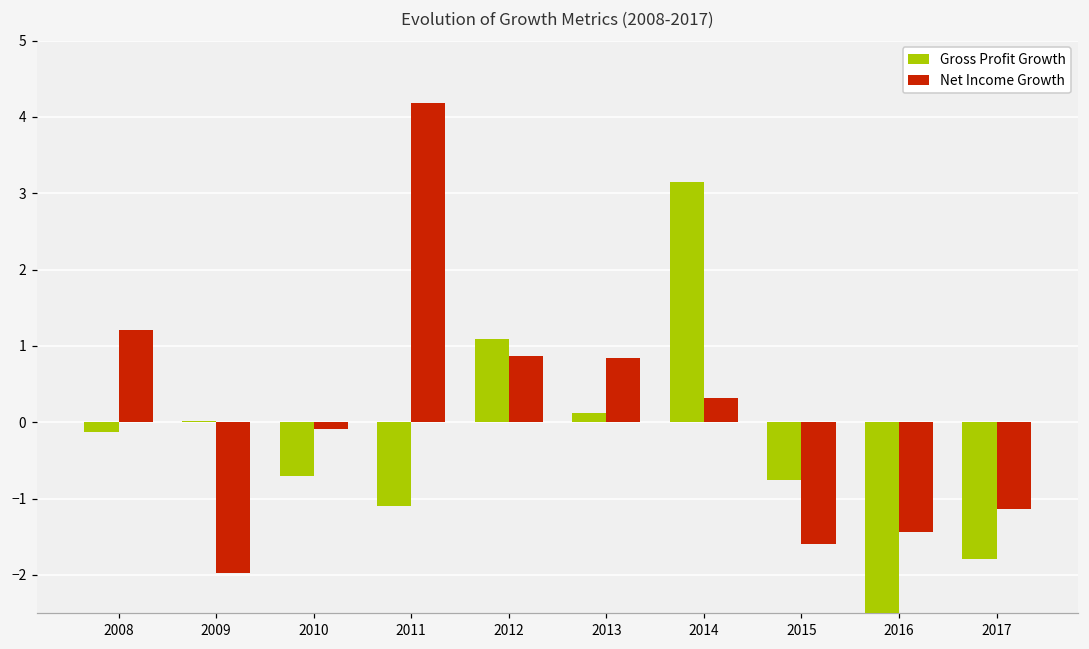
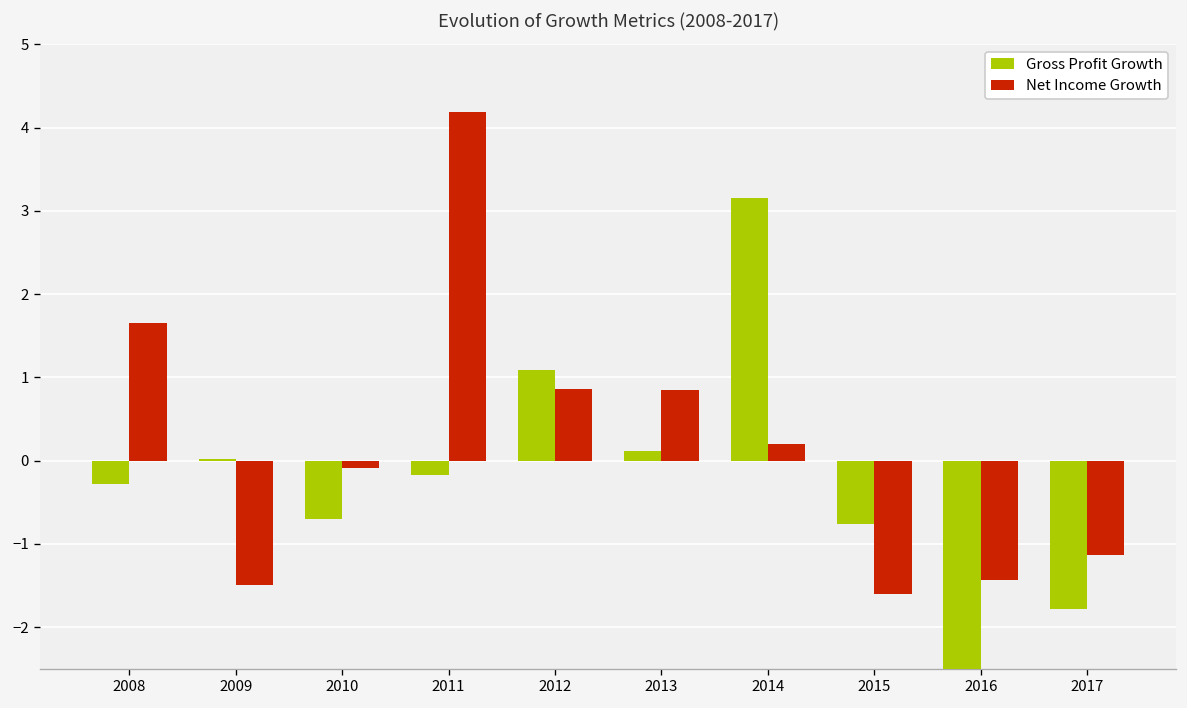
Gross Profit Growth, 2008: -0.1 -> -0.3
Net Income Growth, 2008: 1.2 -> 1.6
Net Income Growth, 2009: -2.0 -> -1.5
Gross Profit Growth, 2011: -1.1 -> -0.2
Net Income Growth, 2014: 0.3 -> 0.2
